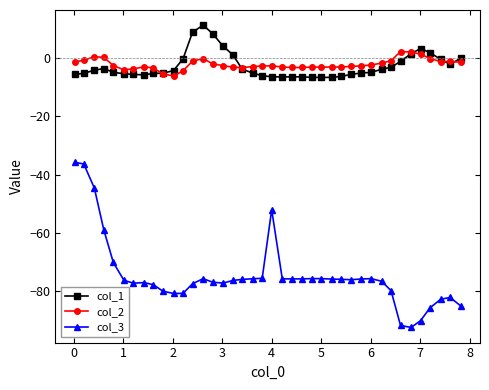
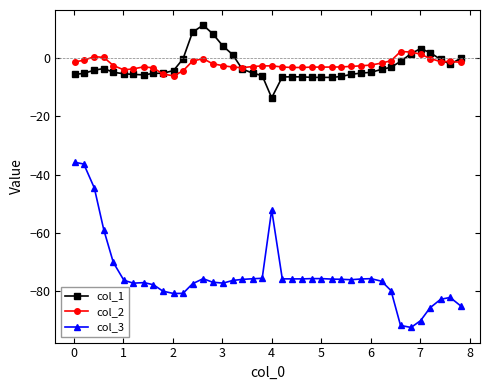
col_1, 4: -6 -> -14
